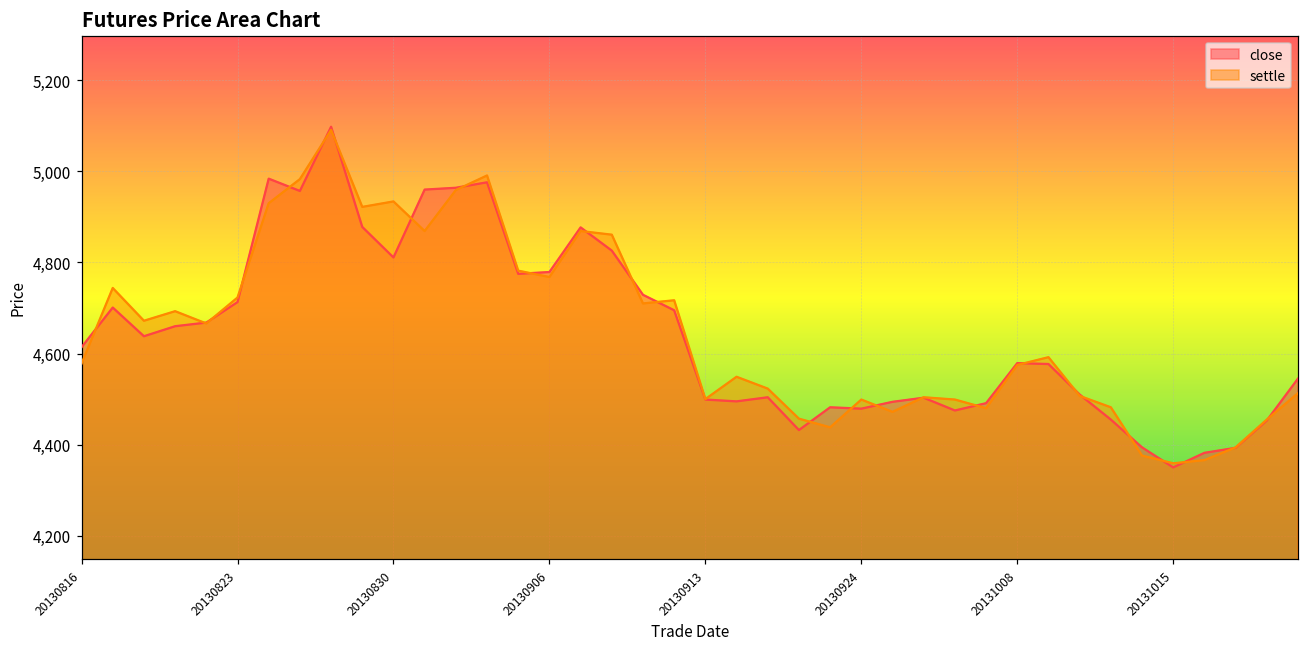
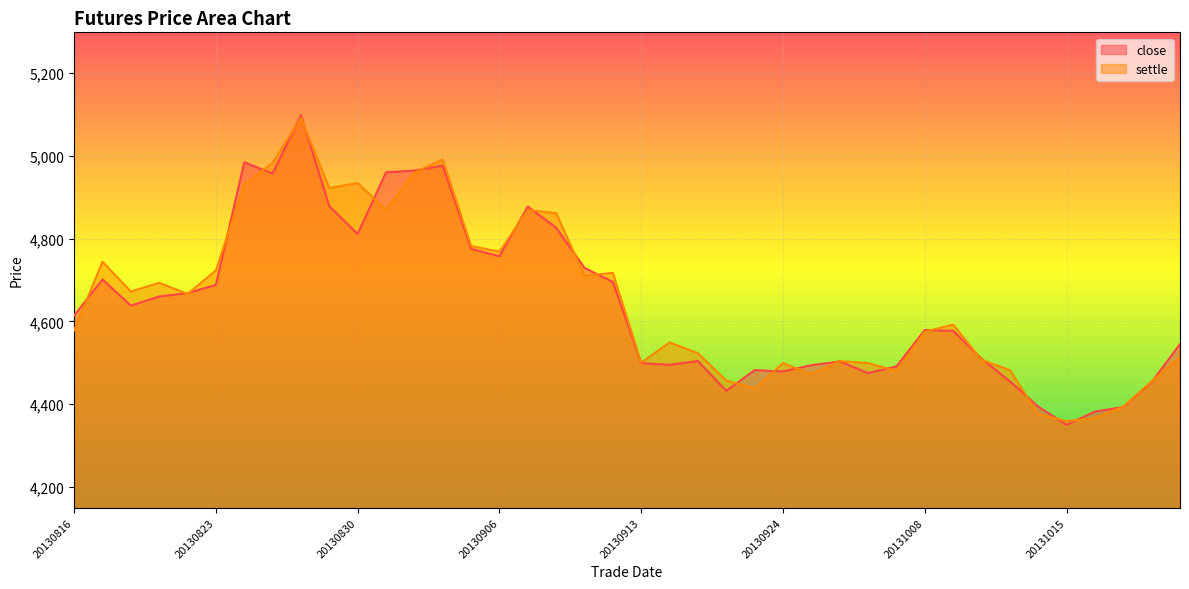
close, 20130823: 4,710 -> 4,690
close, 20130906: 4,780 -> 4,760
